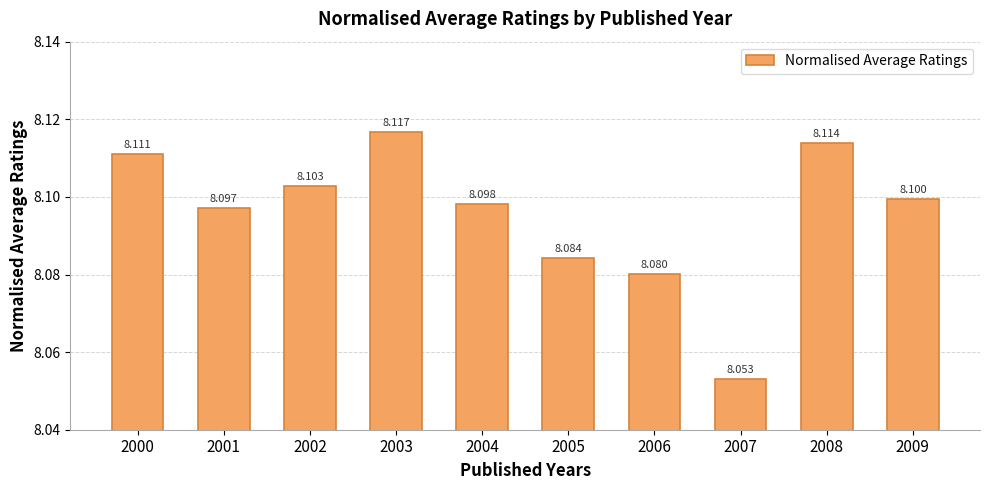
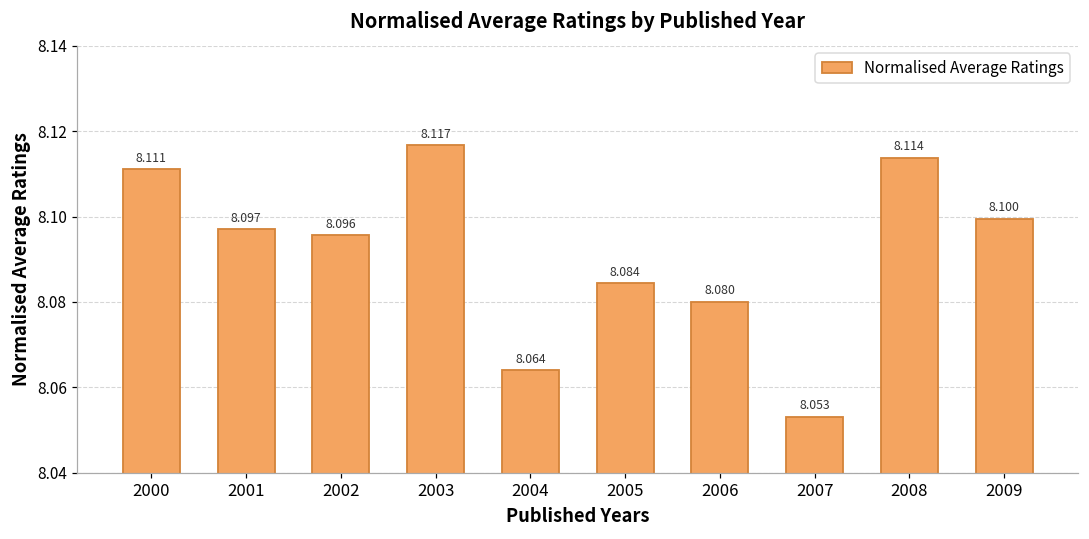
2002: 8.103 -> 8.096
2004: 8.098 -> 8.064
